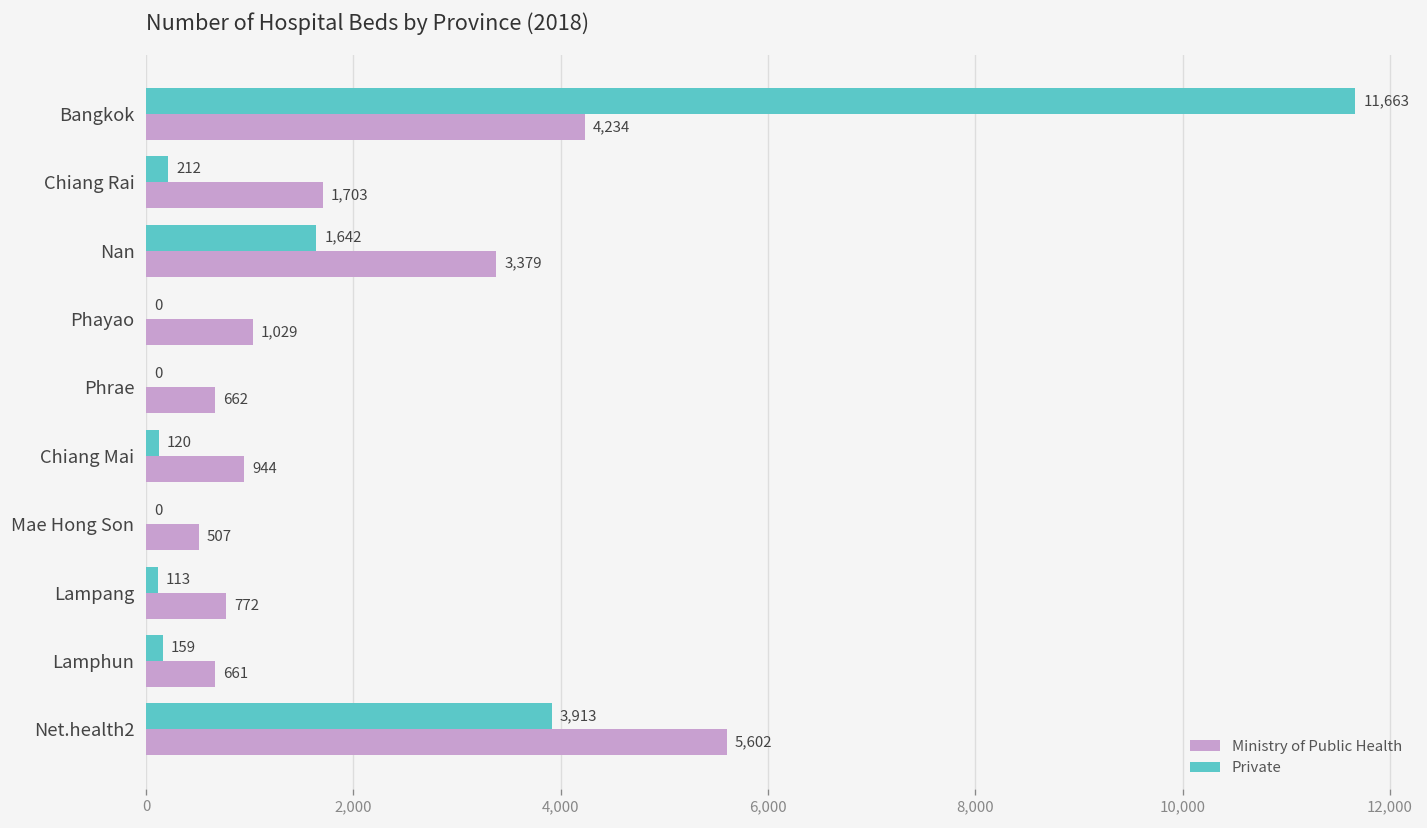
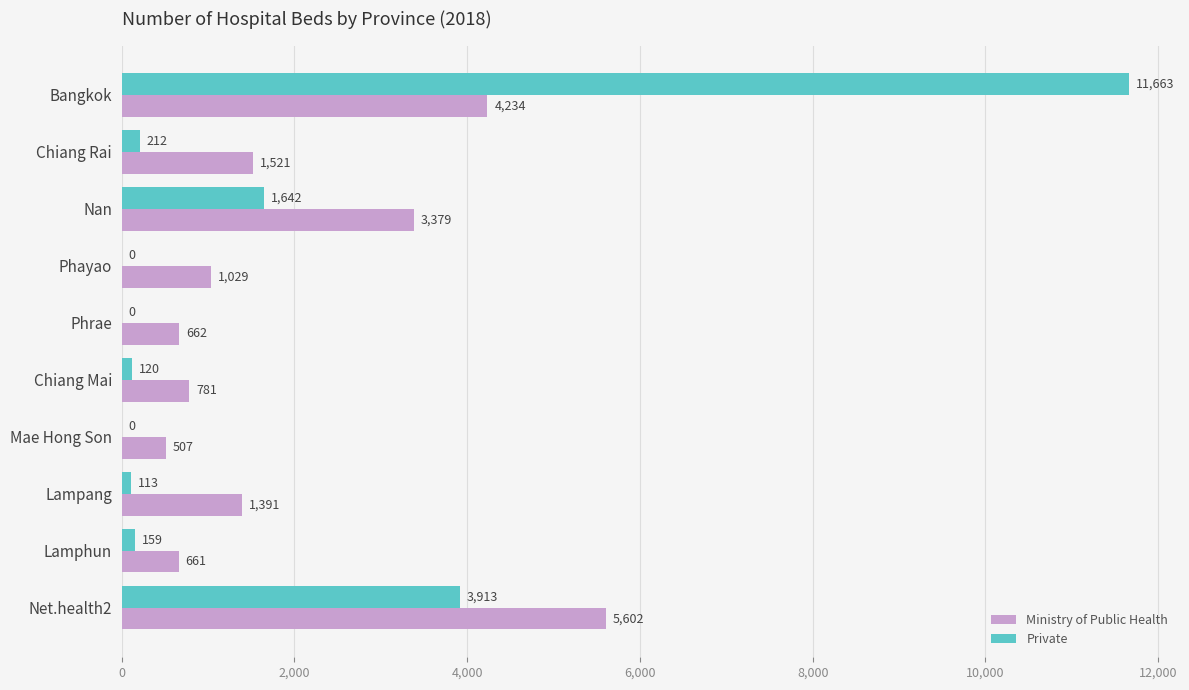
Ministry of Public Health, Chiang Rai: 1,703 -> 1,521
Ministry of Public Health, Chiang Mai: 944 -> 781
Ministry of Public Health, Lampang: 772 -> 1,391
